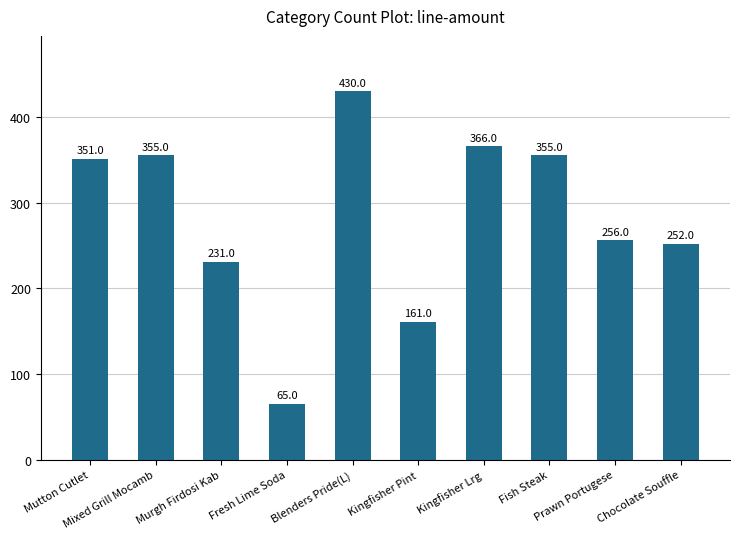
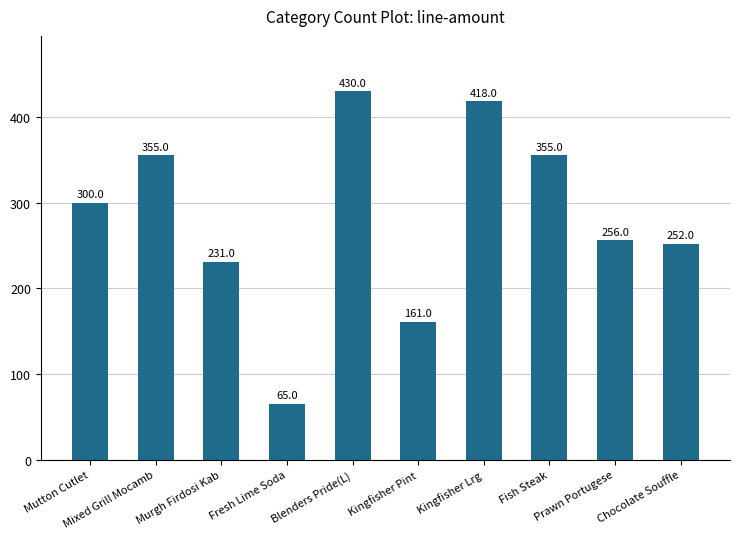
Mutton Cutlet: 351.0 -> 300.0
Kingfisher Lrg: 366.0 -> 418.0
